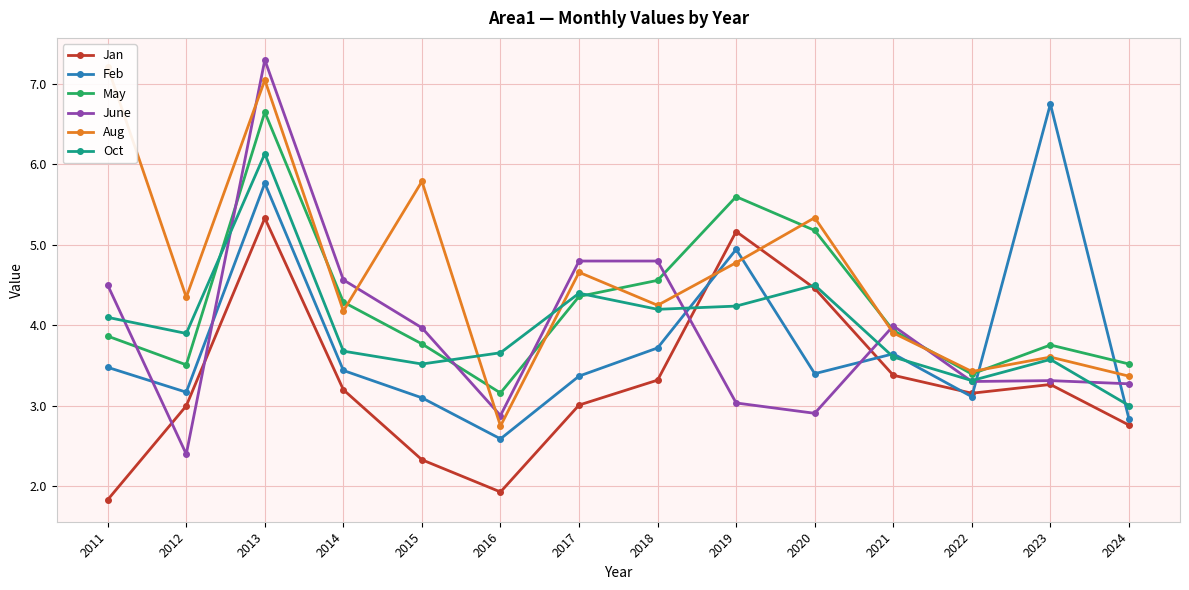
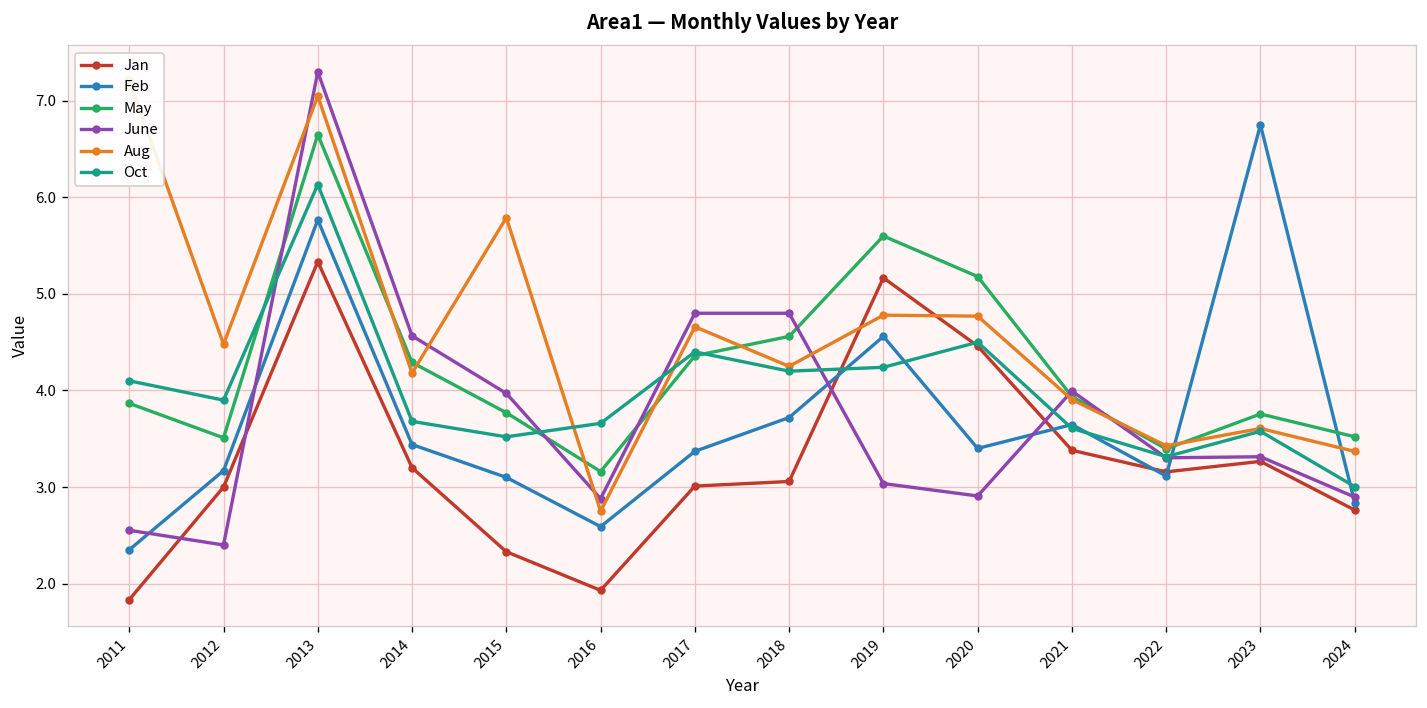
Feb, 2011: 3.5 -> 2.3
June, 2011: 4.5 -> 2.6
Aug, 2012: 4.4 -> 4.5
Jan, 2018: 3.3 -> 3.1
Feb, 2019: 4.9 -> 4.6
Aug, 2020: 5.3 -> 4.8
June, 2024: 3.3 -> 2.9
